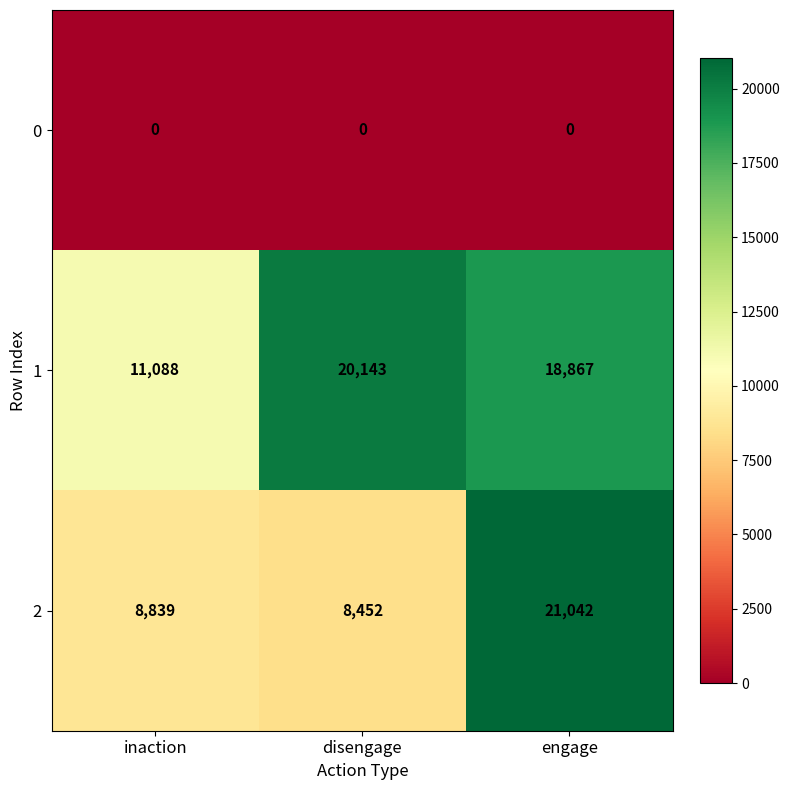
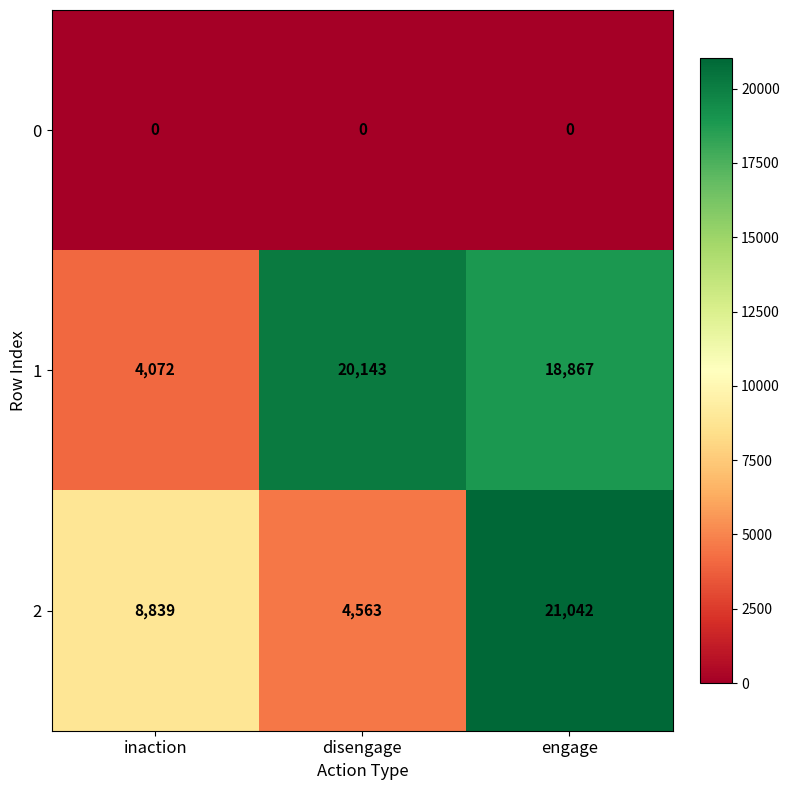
1, inaction: 11,088 -> 4,072
2, disengage: 8,452 -> 4,563
